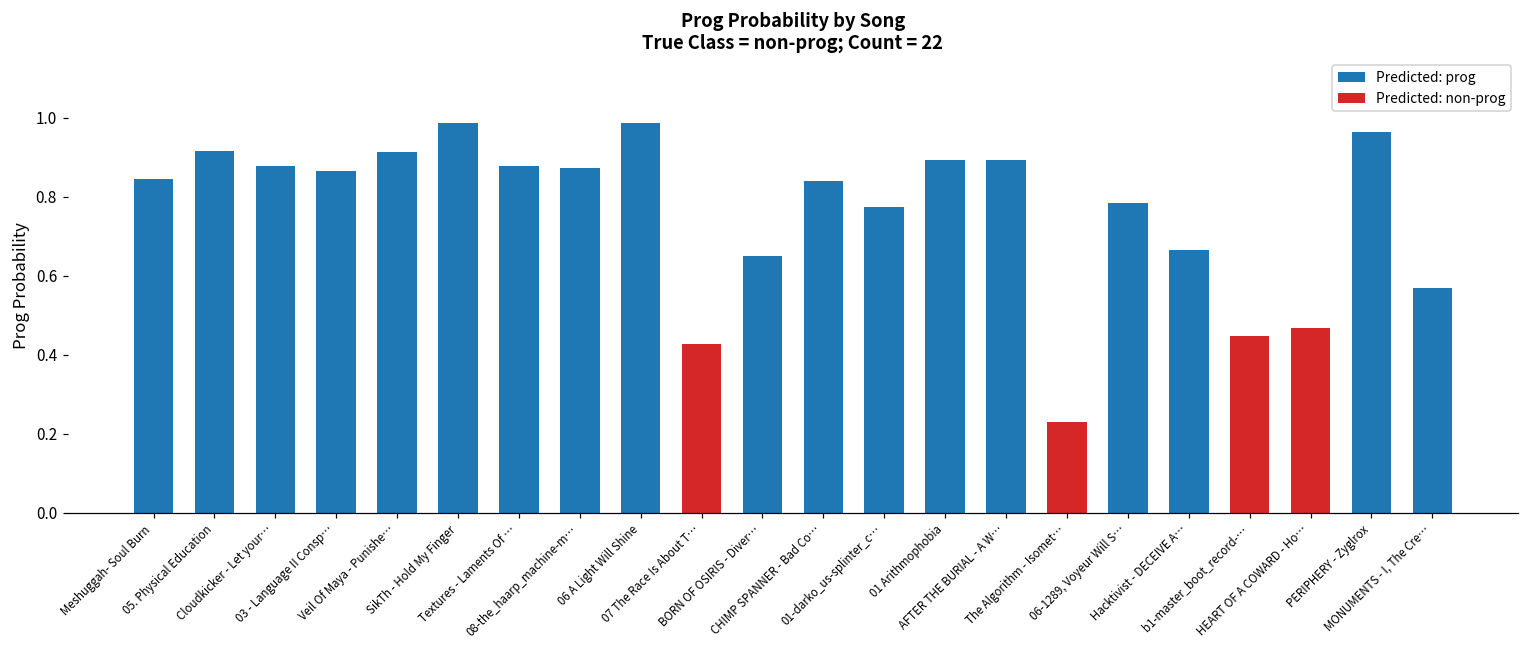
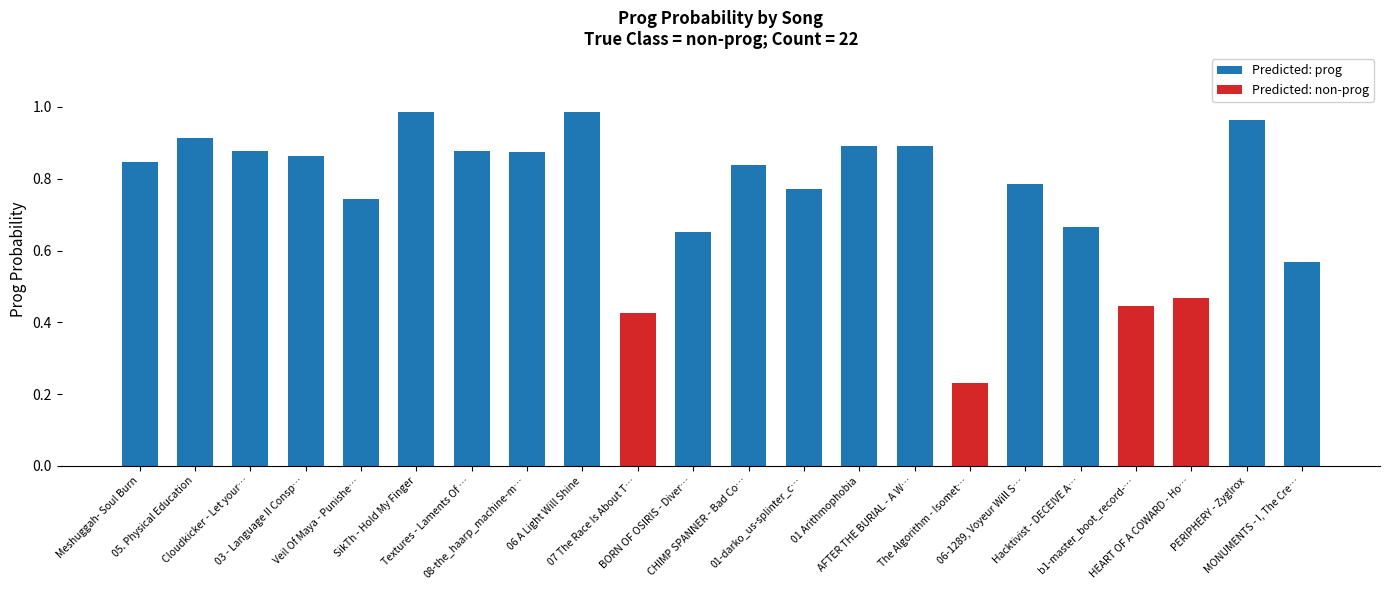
Veil Of Maya - Punishe…: 0.91 -> 0.74
